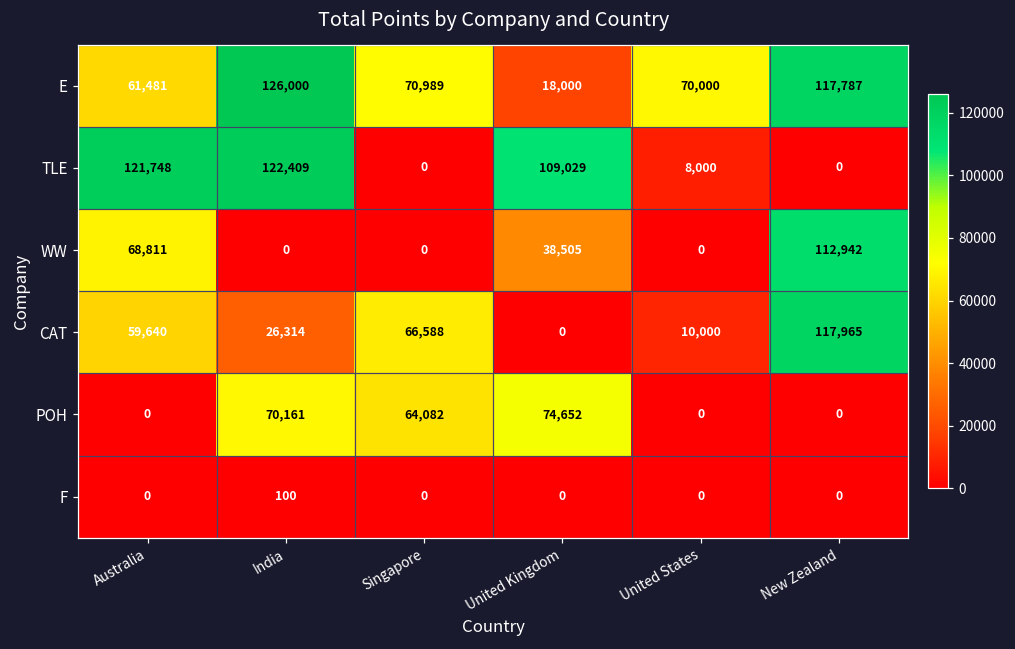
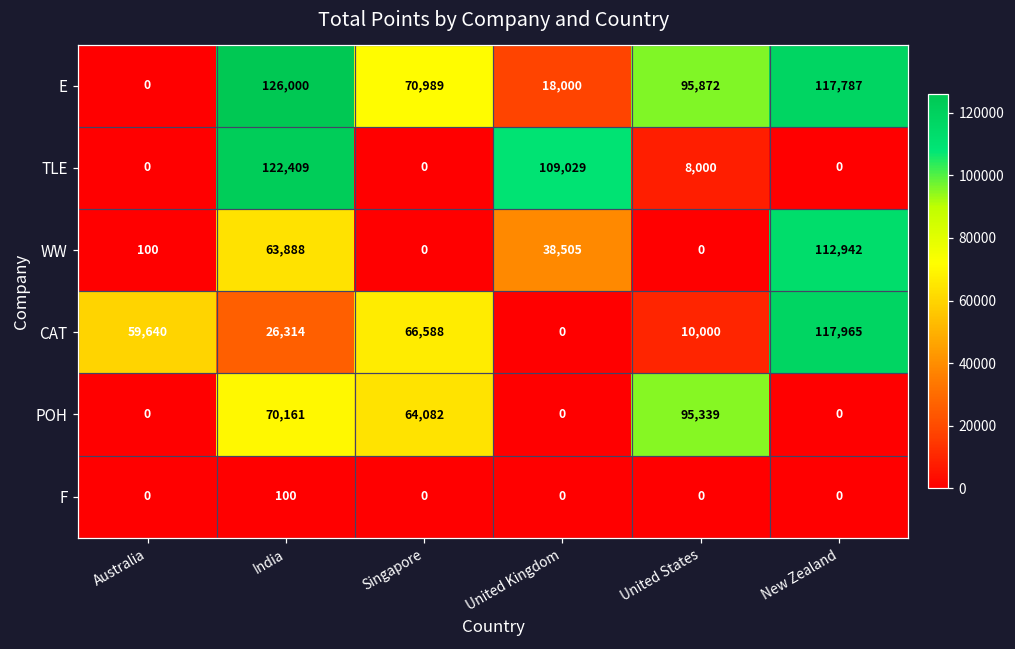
E, Australia: 61,481 -> 0
E, United States: 70,000 -> 95,872
TLE, Australia: 121,748 -> 0
WW, Australia: 68,811 -> 100
WW, India: 0 -> 63,888
POH, United Kingdom: 74,652 -> 0
POH, United States: 0 -> 95,339
